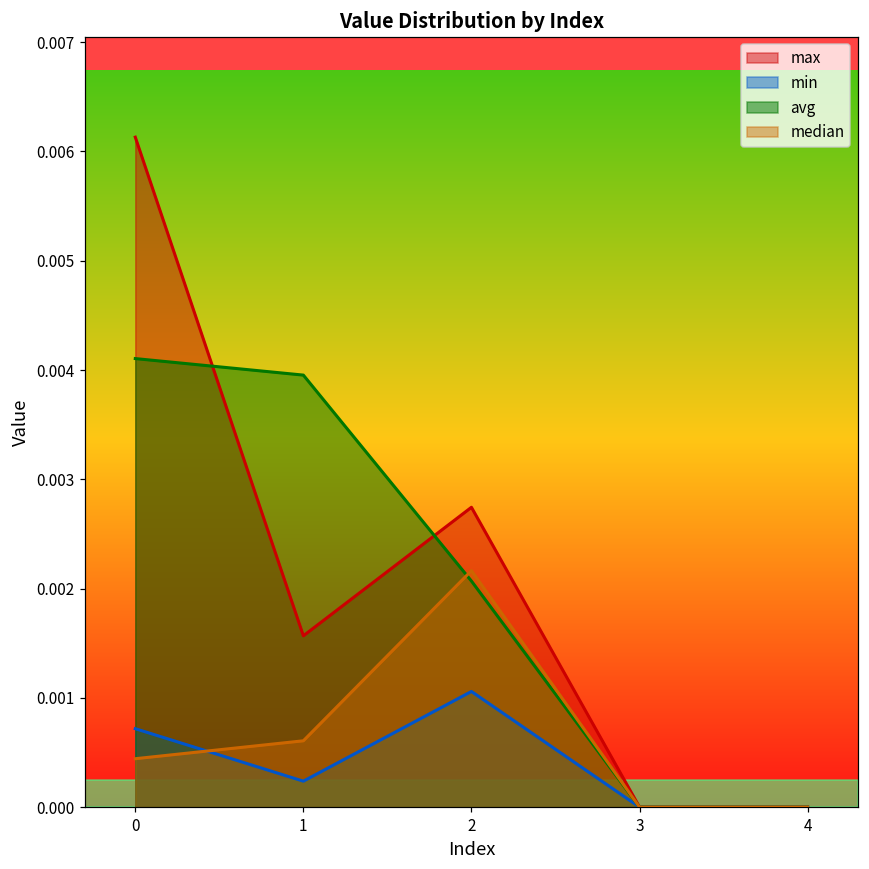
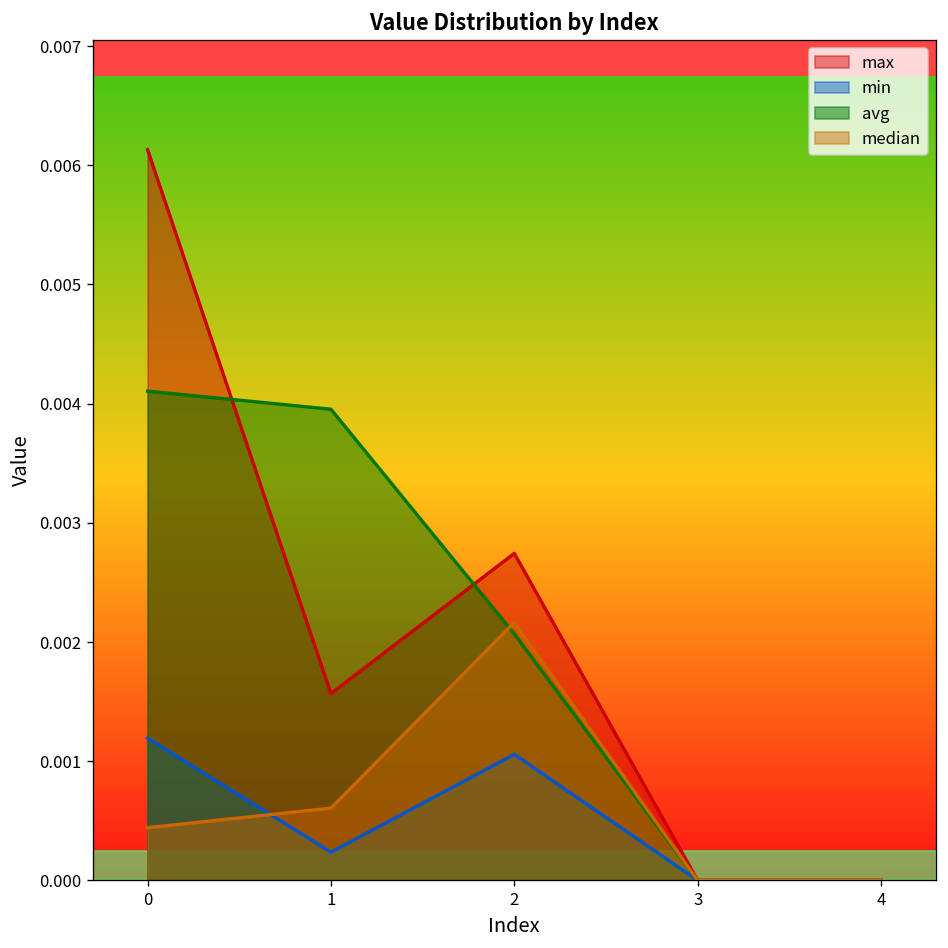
min, 0: 0.0007 -> 0.0012
